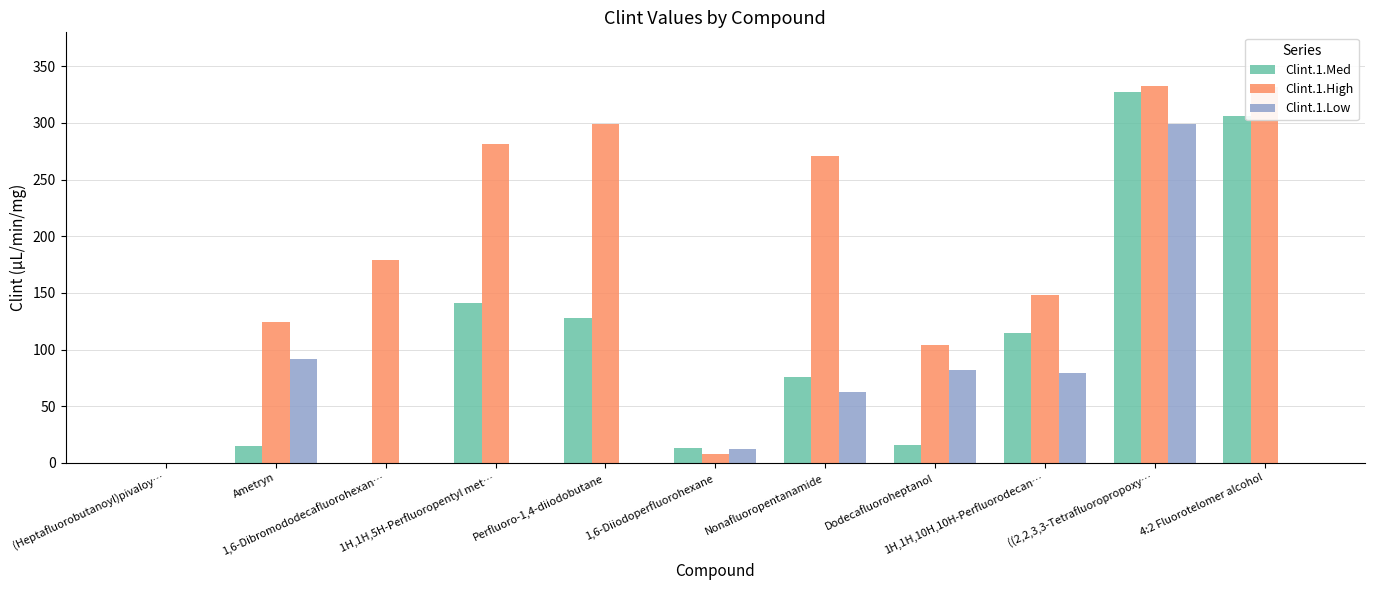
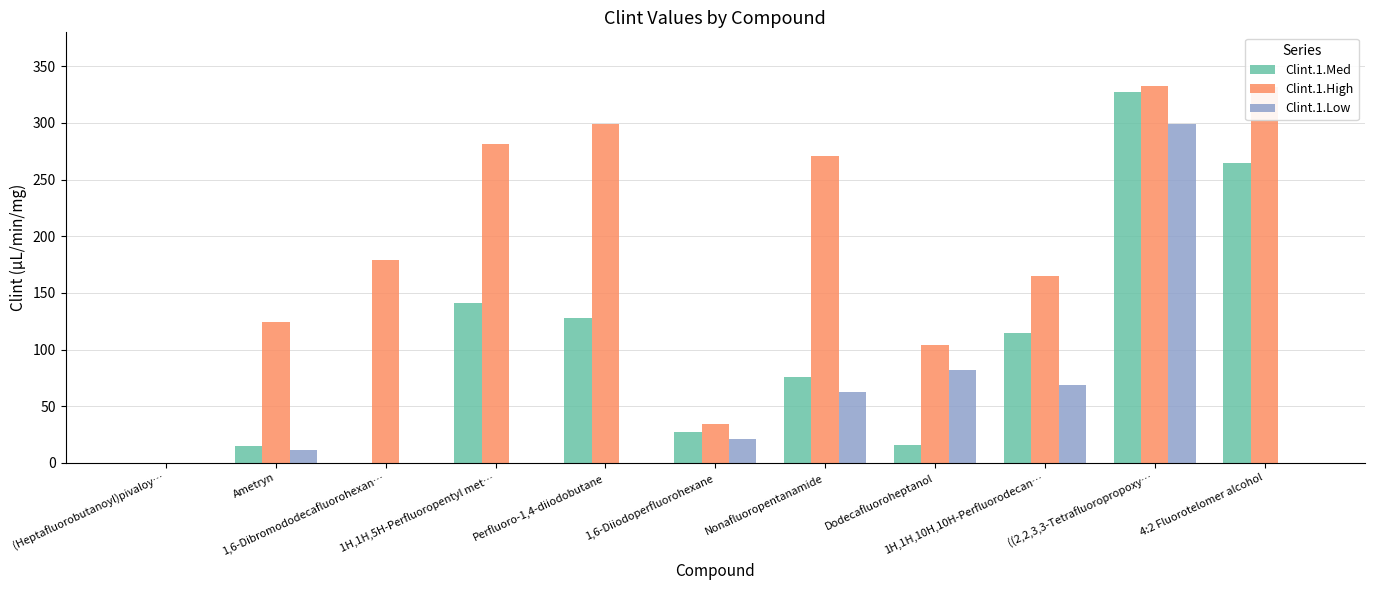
Clint.1.Low, Ametryn: 91 -> 12
Clint.1.Med, 1,6-Diiodoperfluorohexane: 13 -> 27
Clint.1.High, 1,6-Diiodoperfluorohexane: 8 -> 34
Clint.1.Low, 1,6-Diiodoperfluorohexane: 13 -> 21
Clint.1.High, 1H,1H,10H,10H-Perfluorodecan…: 148 -> 165
Clint.1.Low, 1H,1H,10H,10H-Perfluorodecan…: 79 -> 69
Clint.1.Med, 4:2 Fluorotelomer alcohol: 306 -> 265
